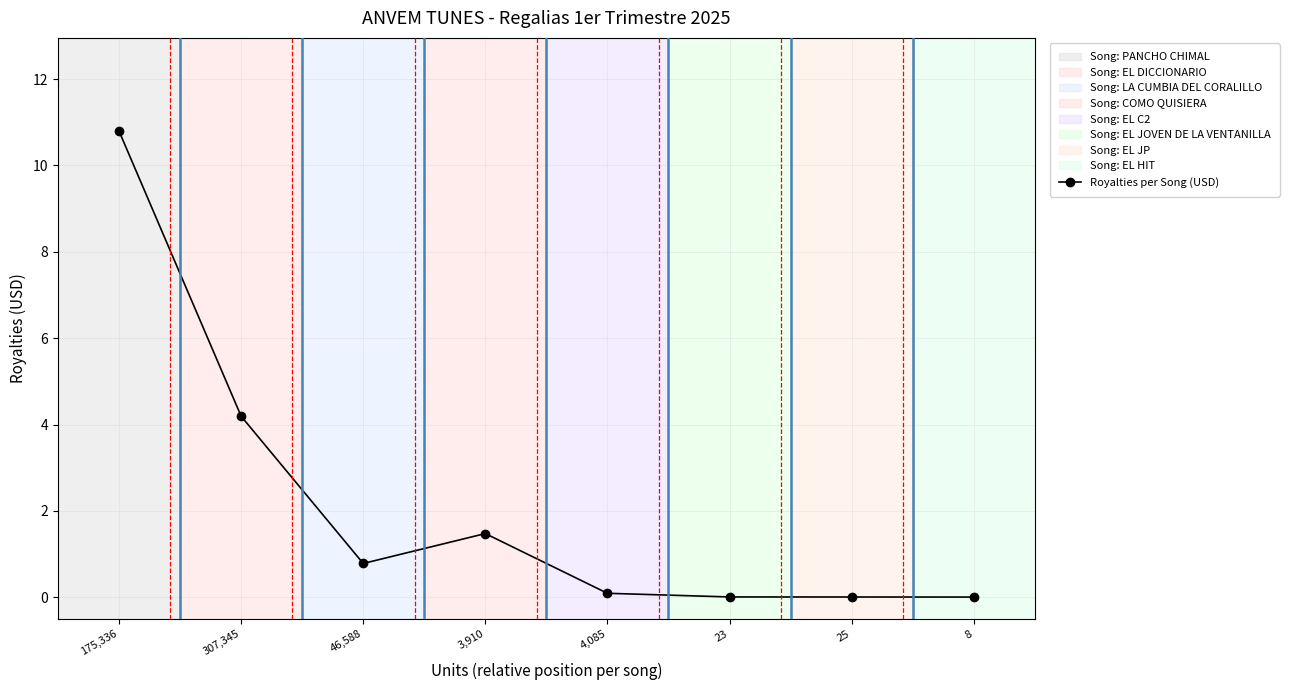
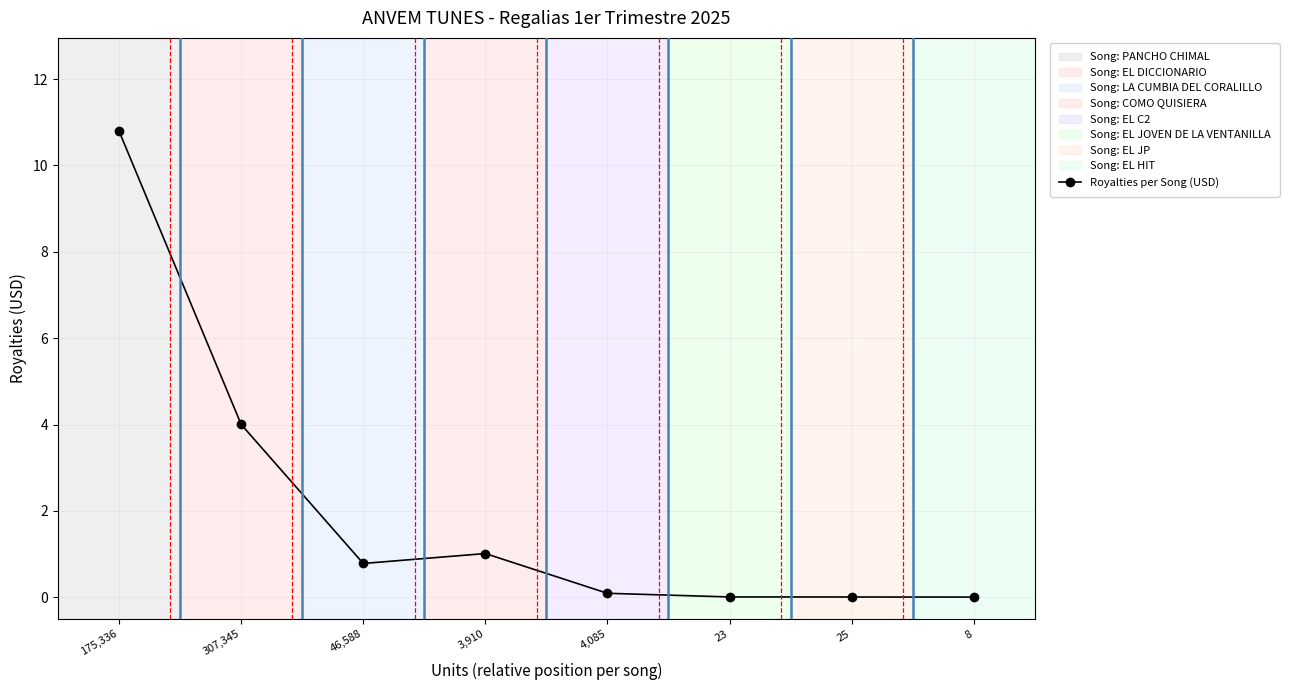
307,345: 4.2 -> 4.0
3,910: 1.5 -> 1.0
